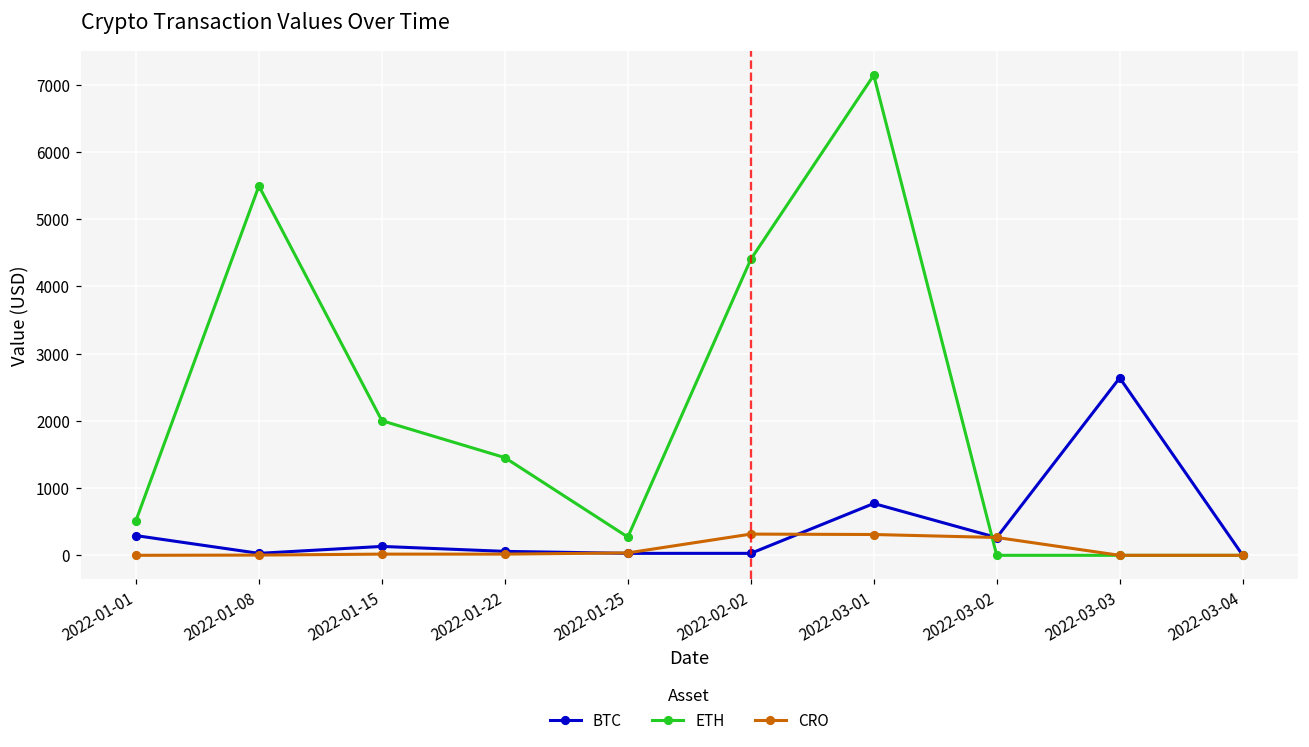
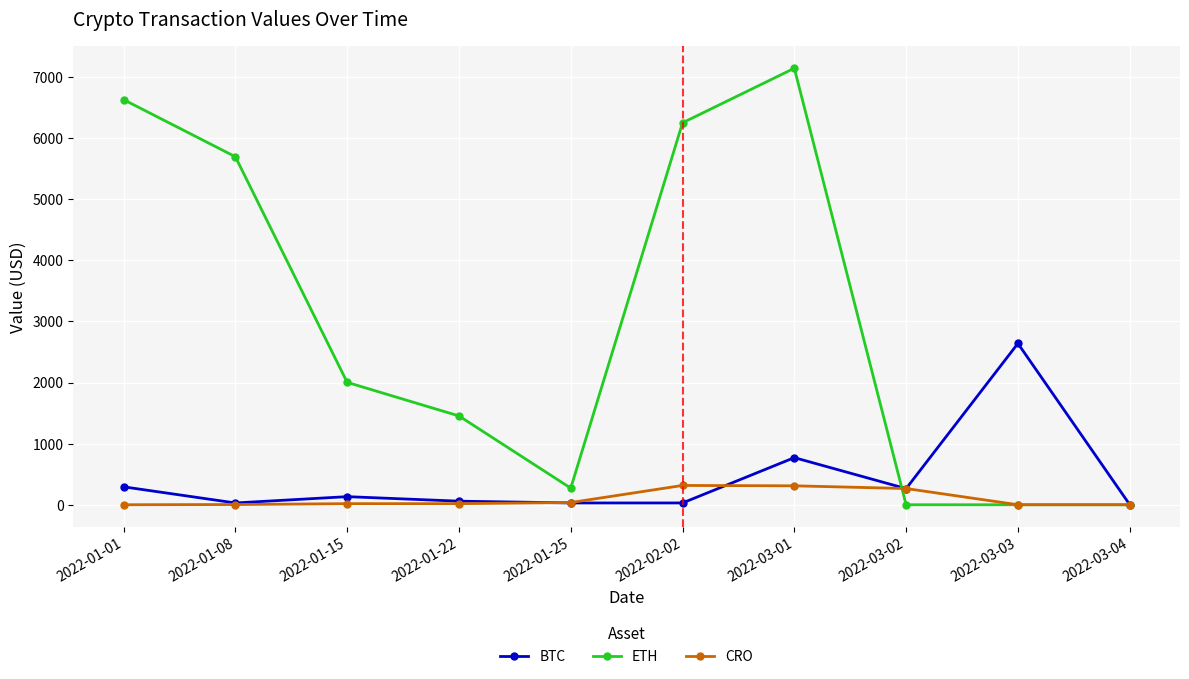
ETH, 2022-01-01: 500 -> 6600
ETH, 2022-01-08: 5500 -> 5700
ETH, 2022-02-02: 4400 -> 6300
